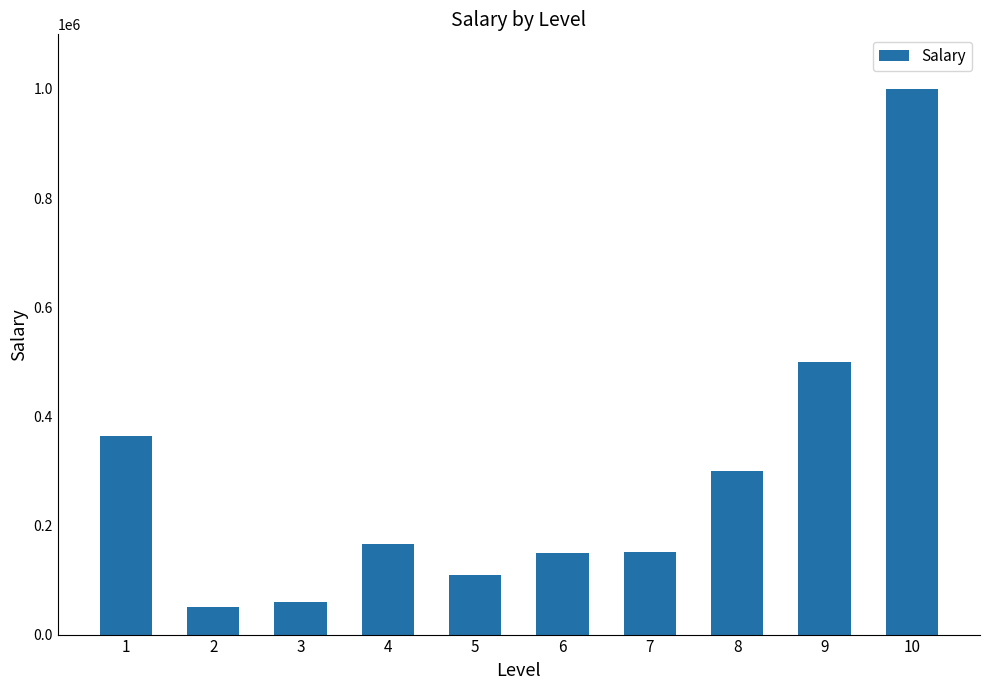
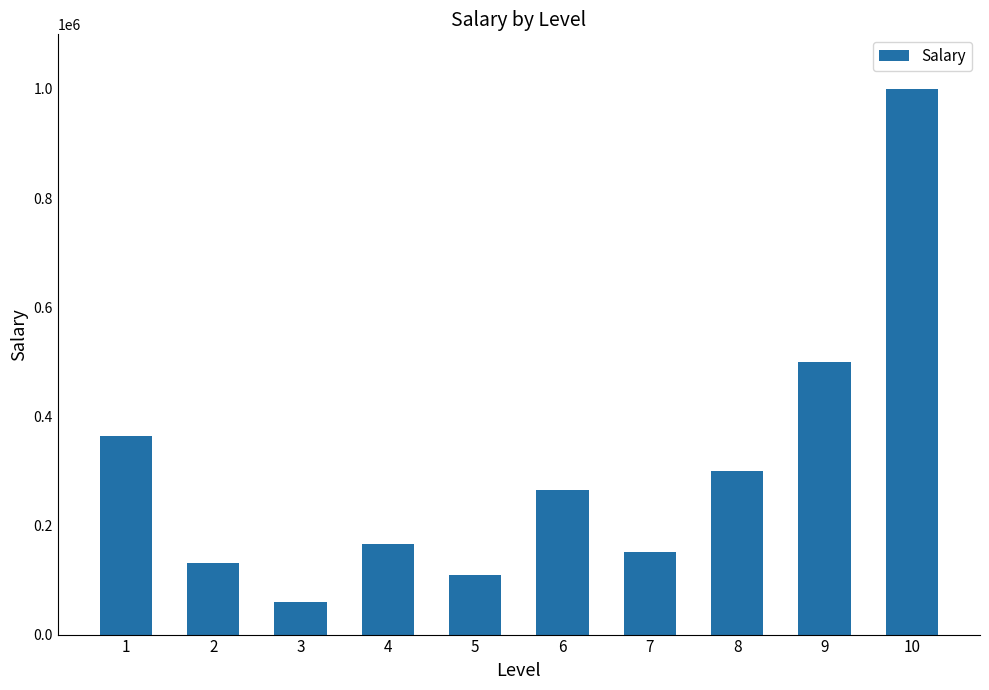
2: 50000 -> 130000
6: 150000 -> 270000
